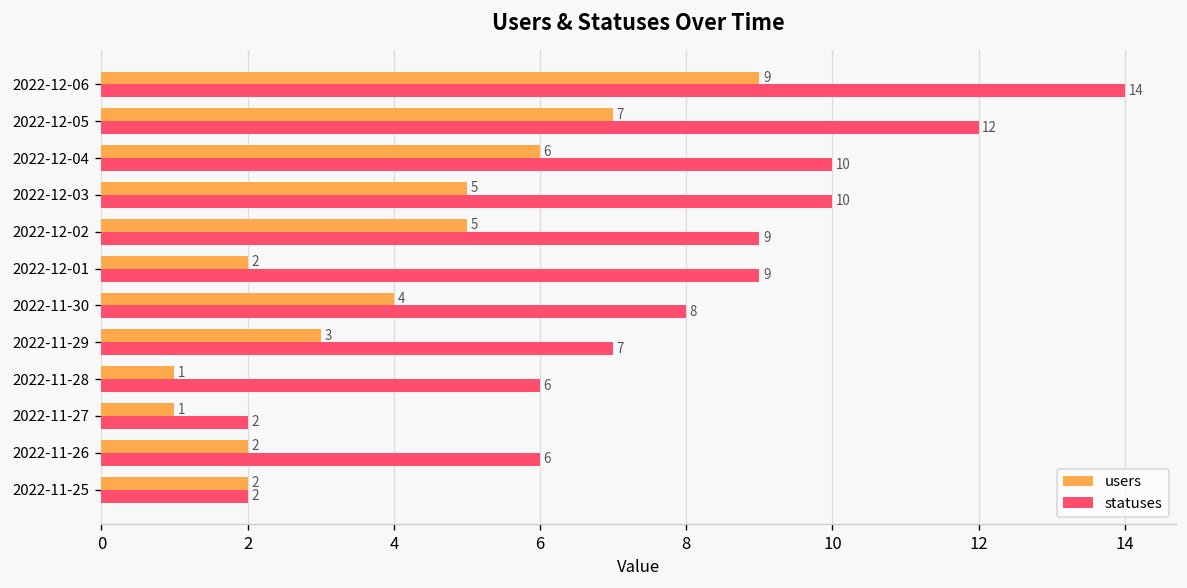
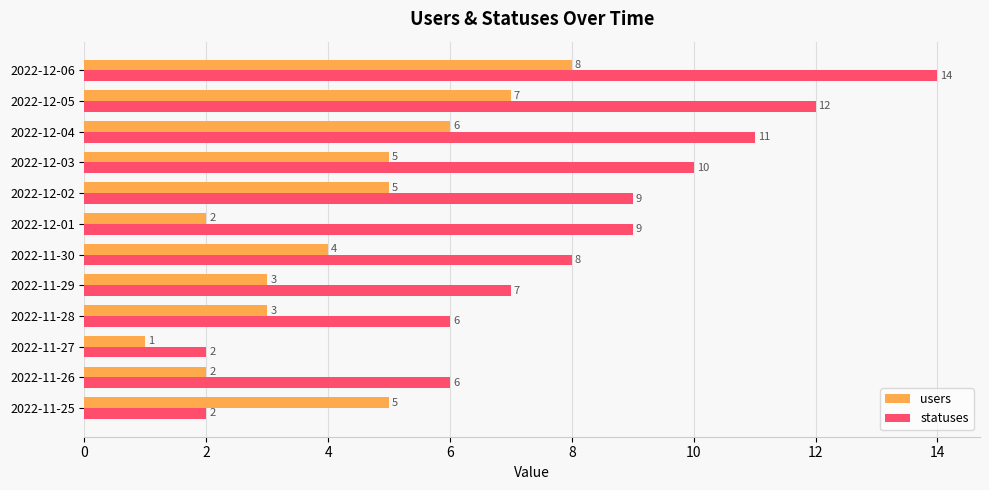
users, 2022-12-06: 9 -> 8
statuses, 2022-12-04: 10 -> 11
users, 2022-11-28: 1 -> 3
users, 2022-11-25: 2 -> 5
